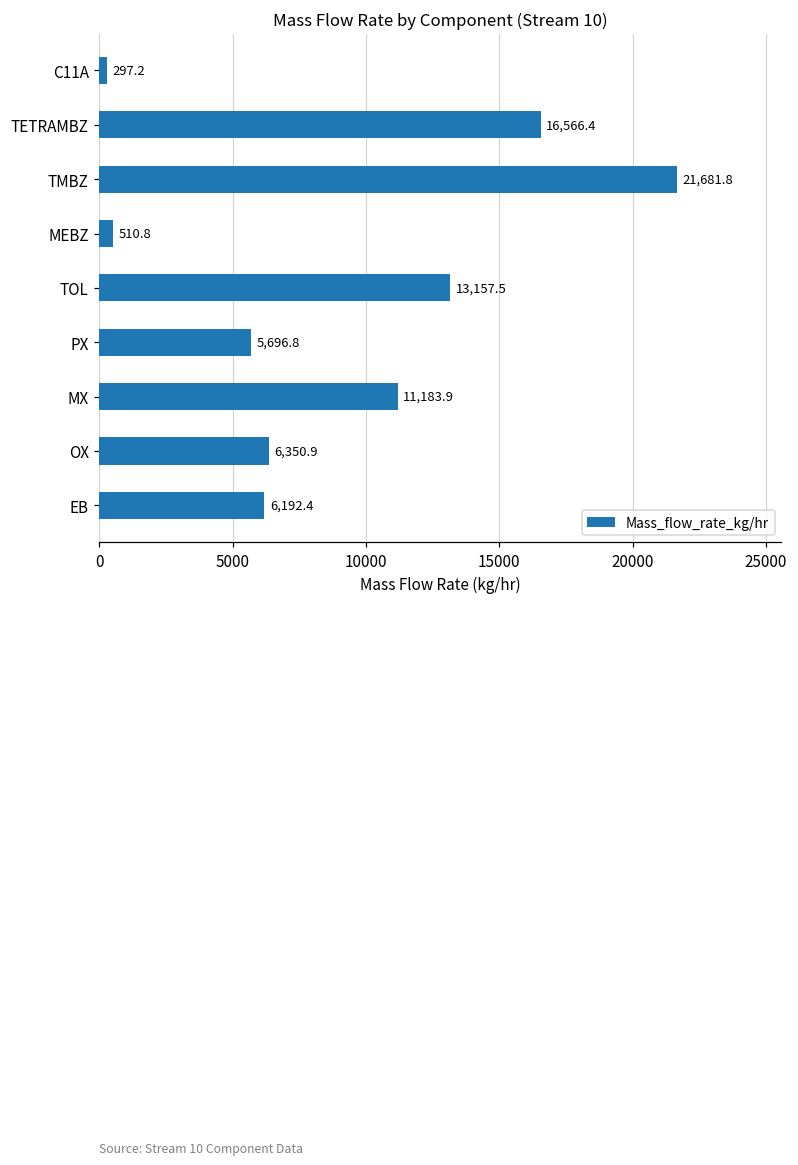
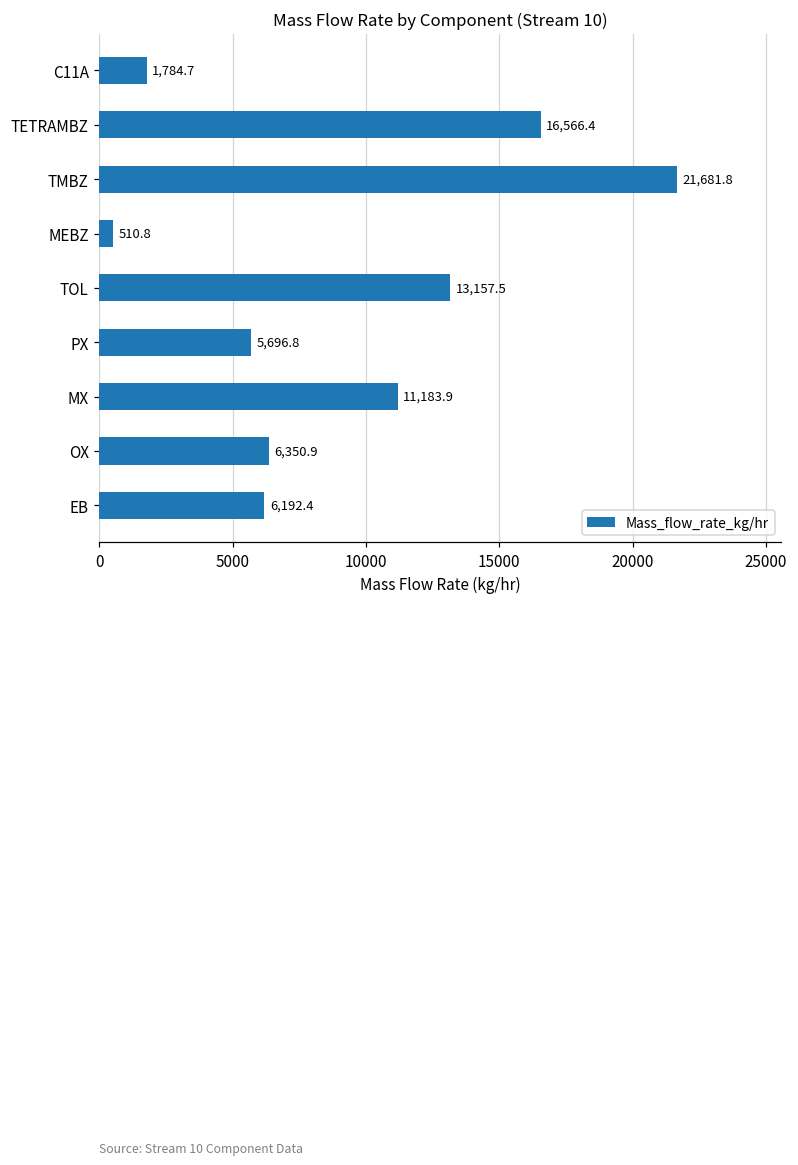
C11A: 297.2 -> 1,784.7
